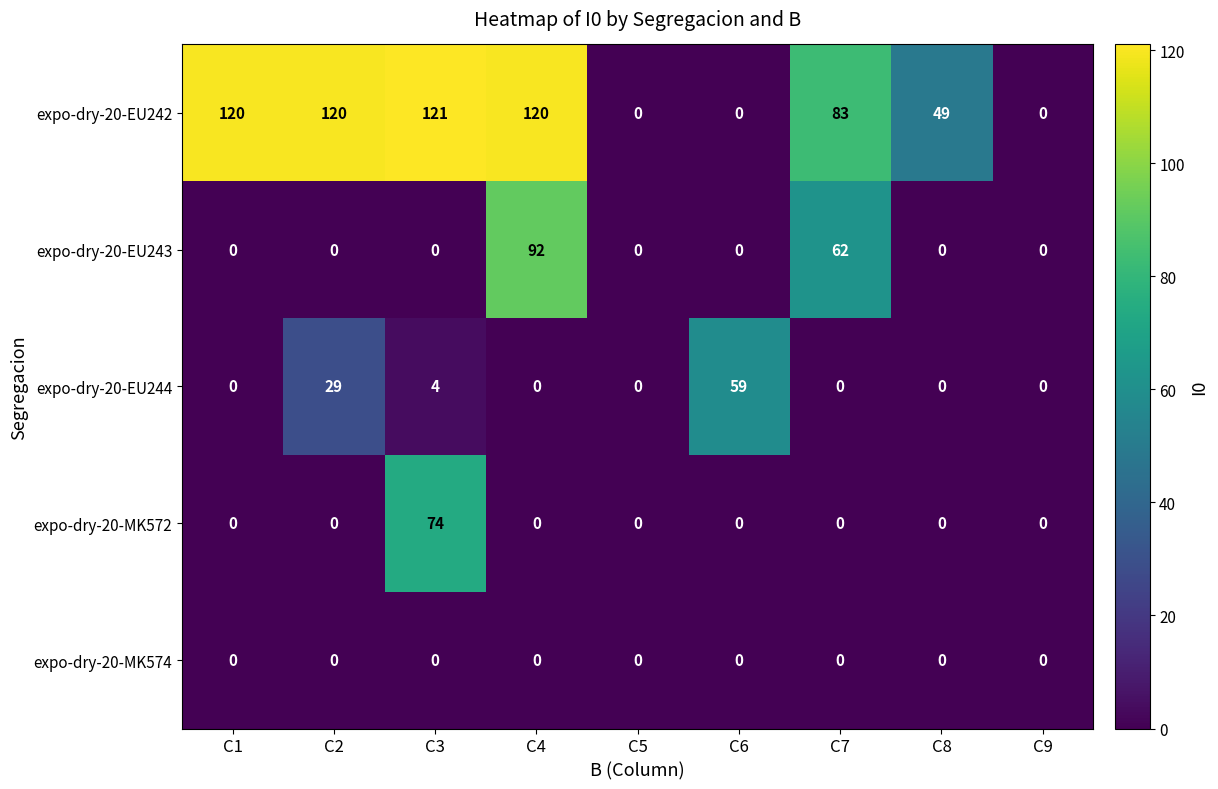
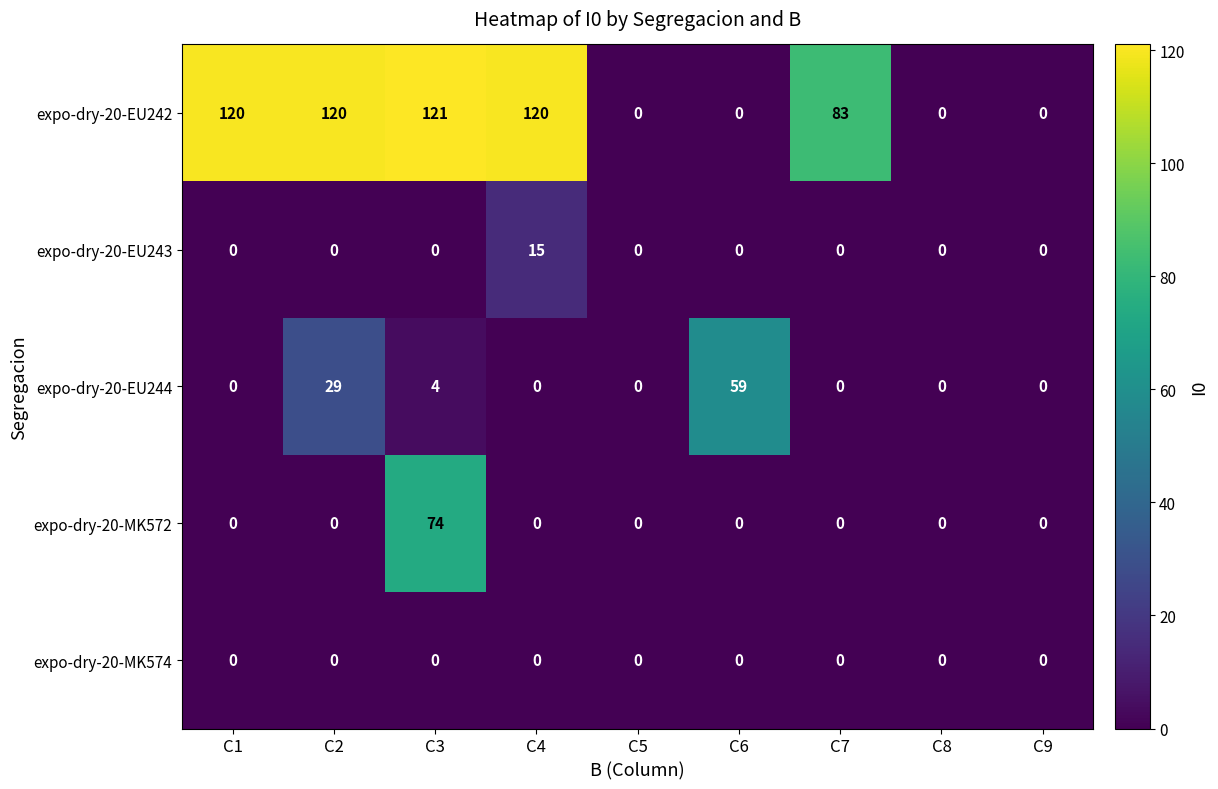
expo-dry-20-EU242, C8: 49 -> 0
expo-dry-20-EU243, C4: 92 -> 15
expo-dry-20-EU243, C7: 62 -> 0
